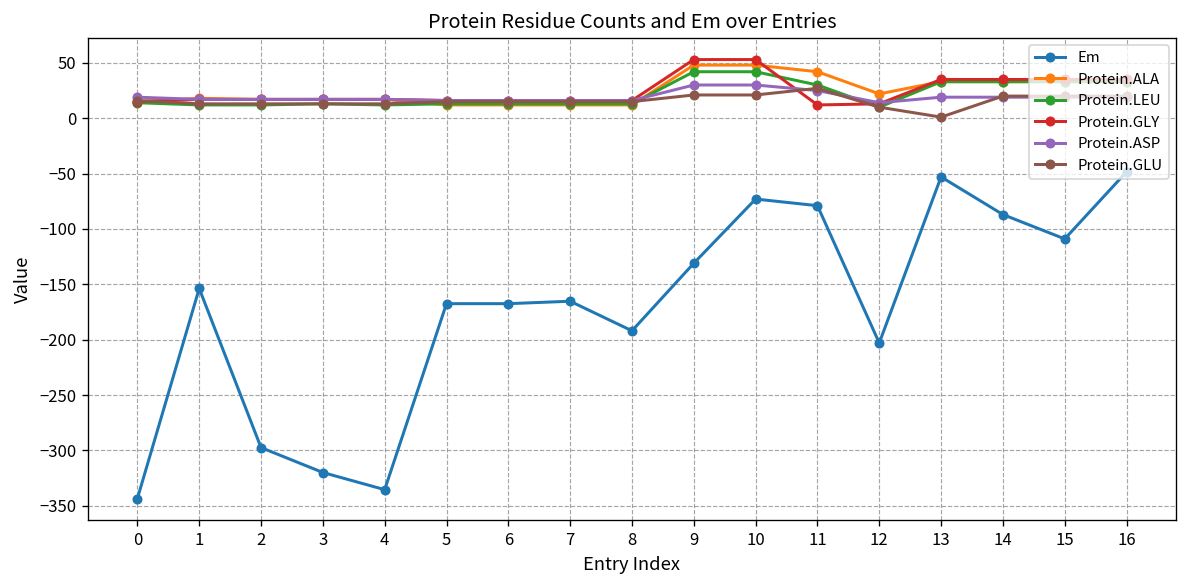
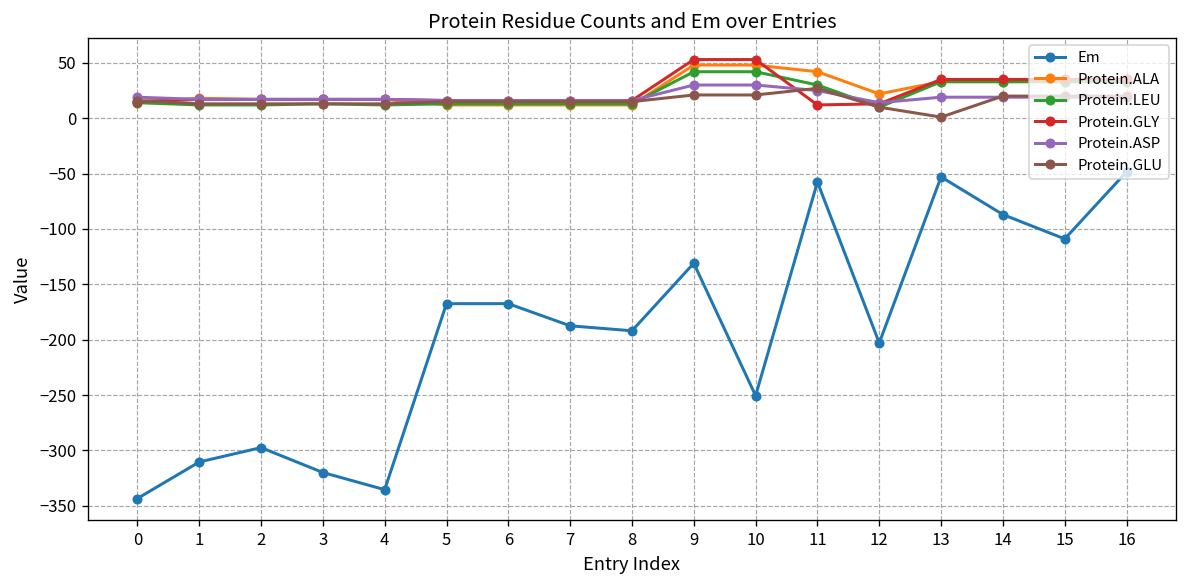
Em, 1: -150 -> -310
Em, 7: -170 -> -190
Em, 10: -70 -> -250
Em, 11: -80 -> -60
